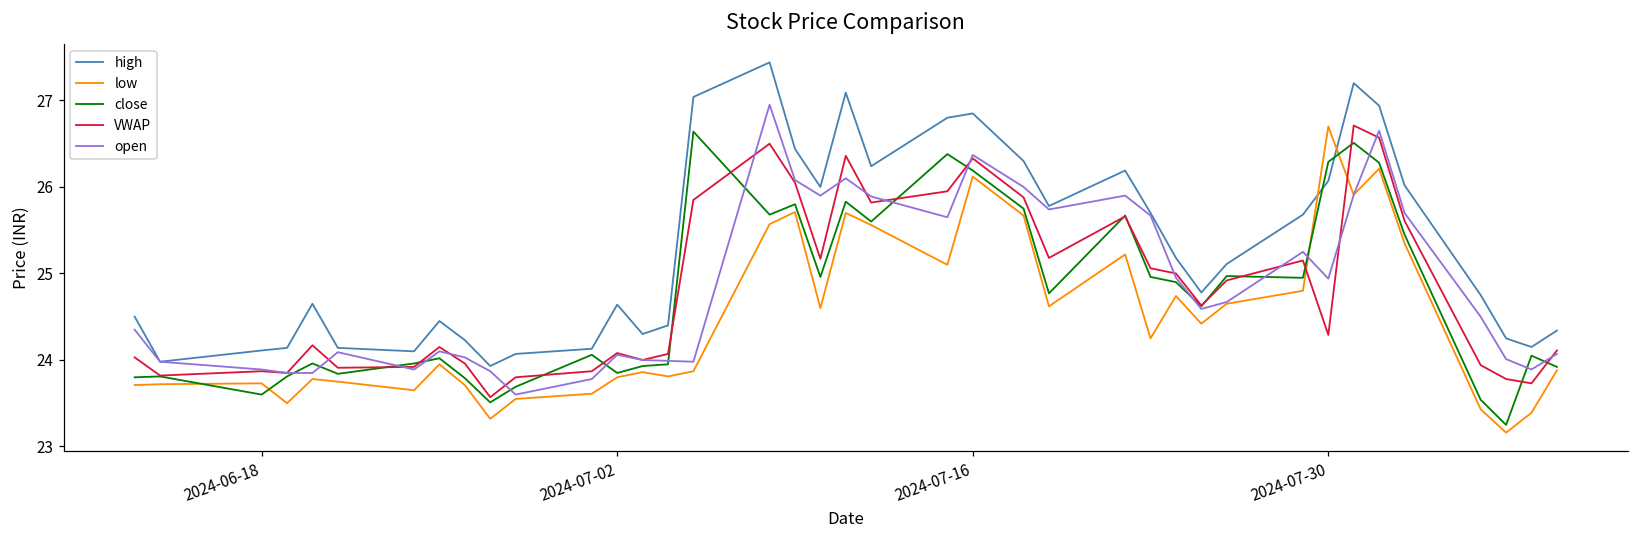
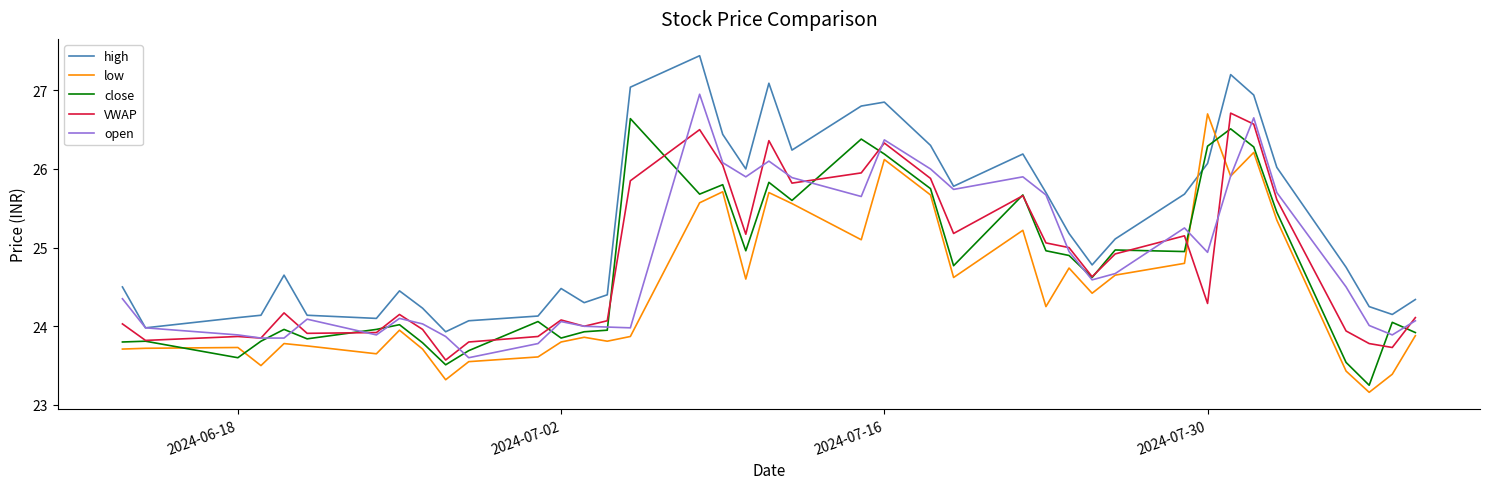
high, 2024-07-02: 24.6 -> 24.5
